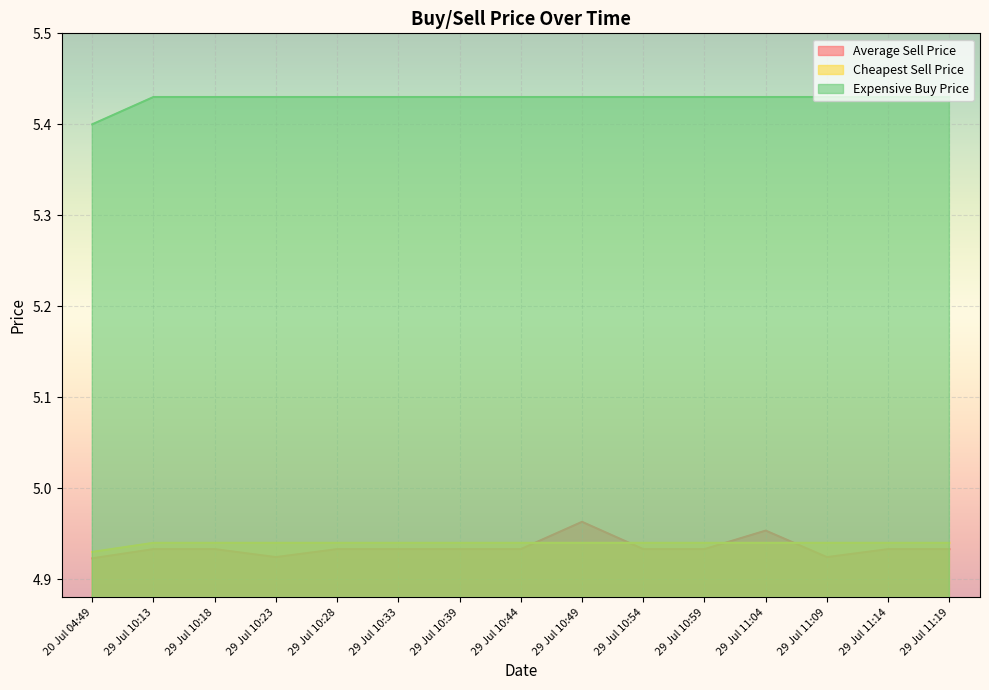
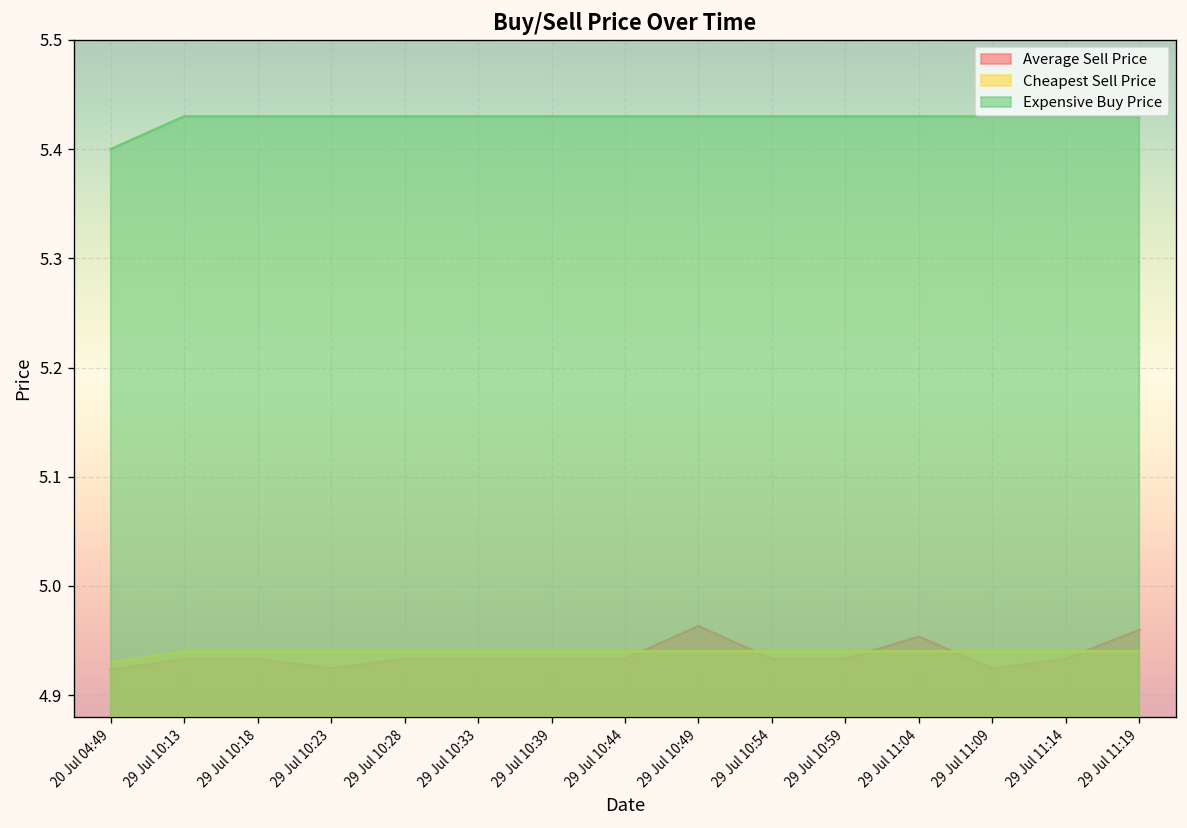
Average Sell Price, 29 Jul 11:19: 4.93 -> 4.96
